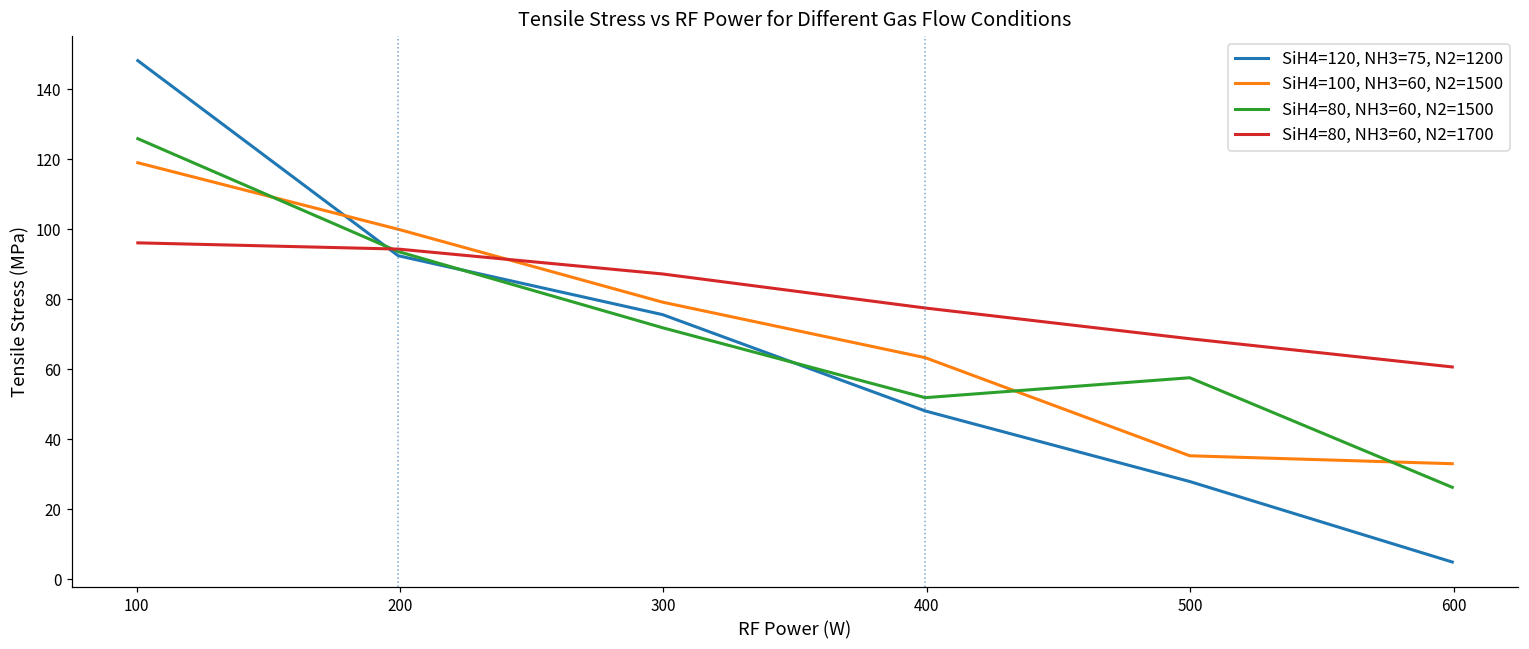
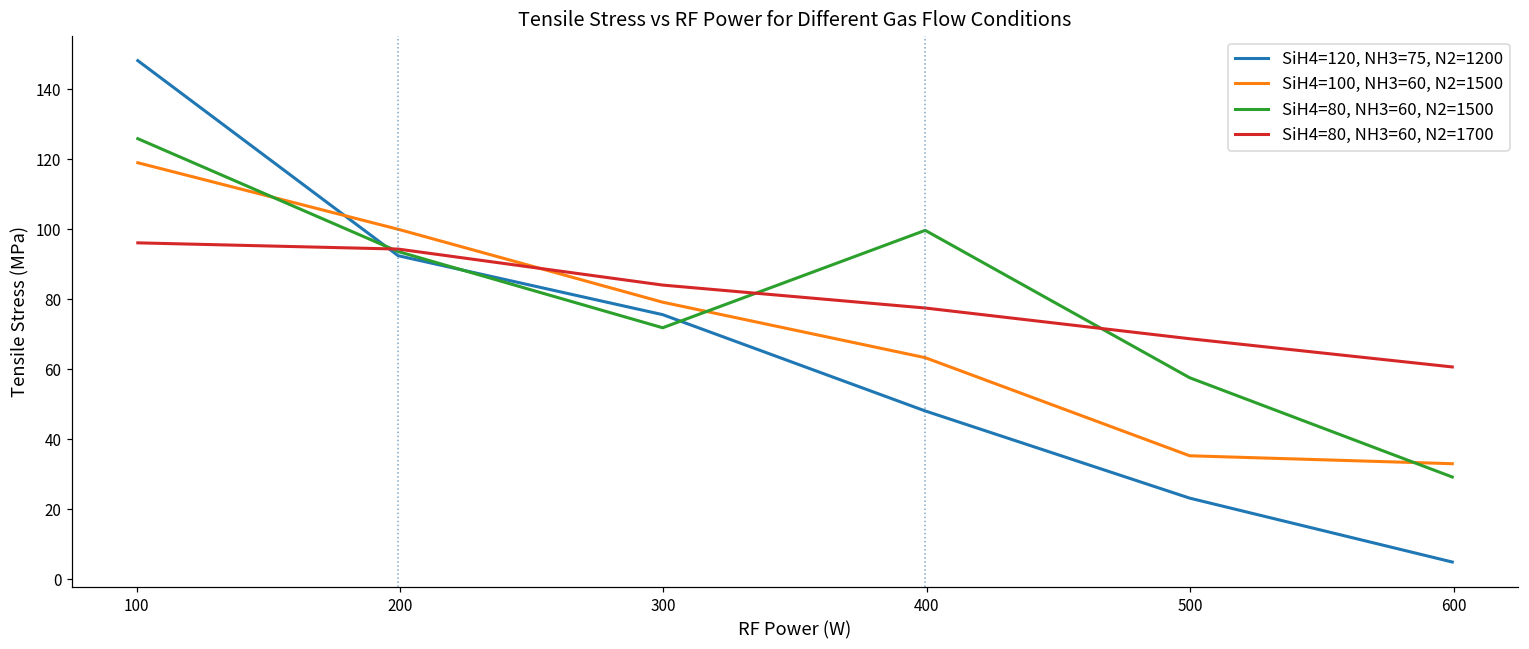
SiH4=80, NH3=60, N2=1700, 300: 87 -> 84
SiH4=80, NH3=60, N2=1500, 400: 52 -> 100
SiH4=120, NH3=75, N2=1200, 500: 28 -> 23
SiH4=80, NH3=60, N2=1500, 600: 26 -> 29
